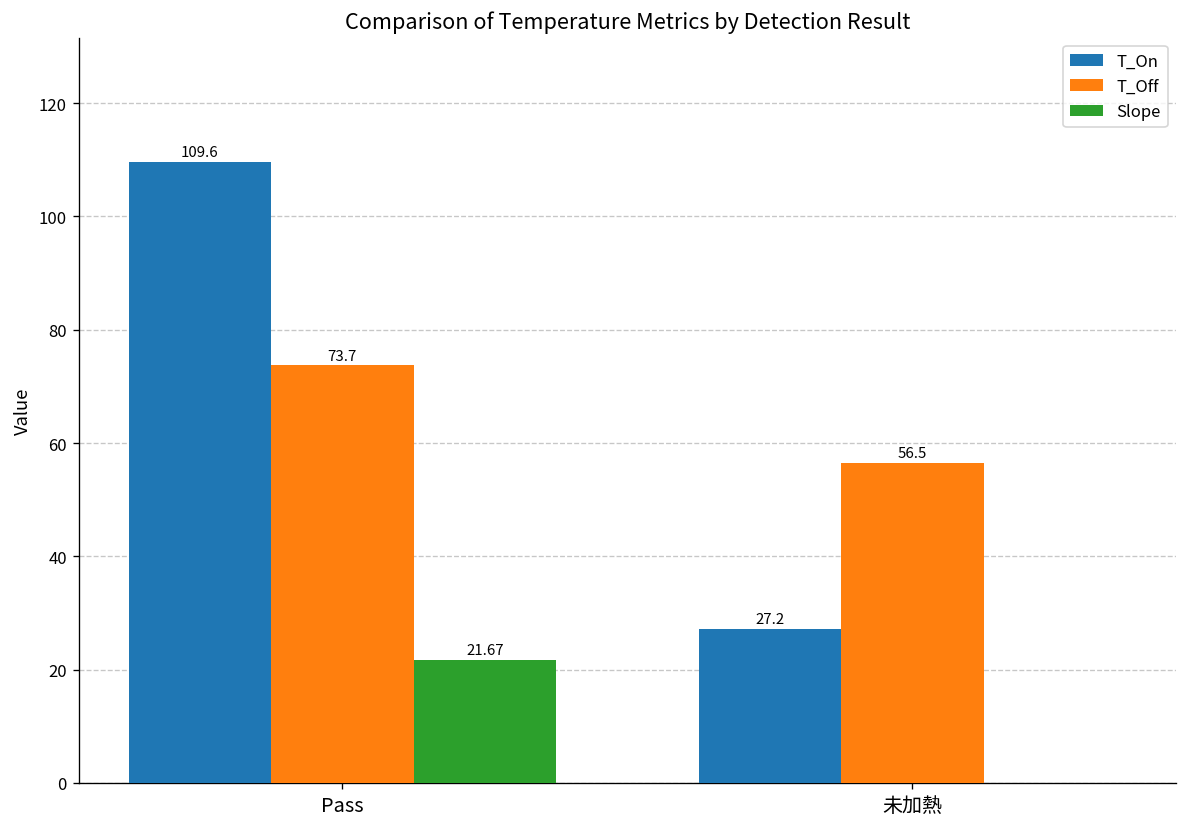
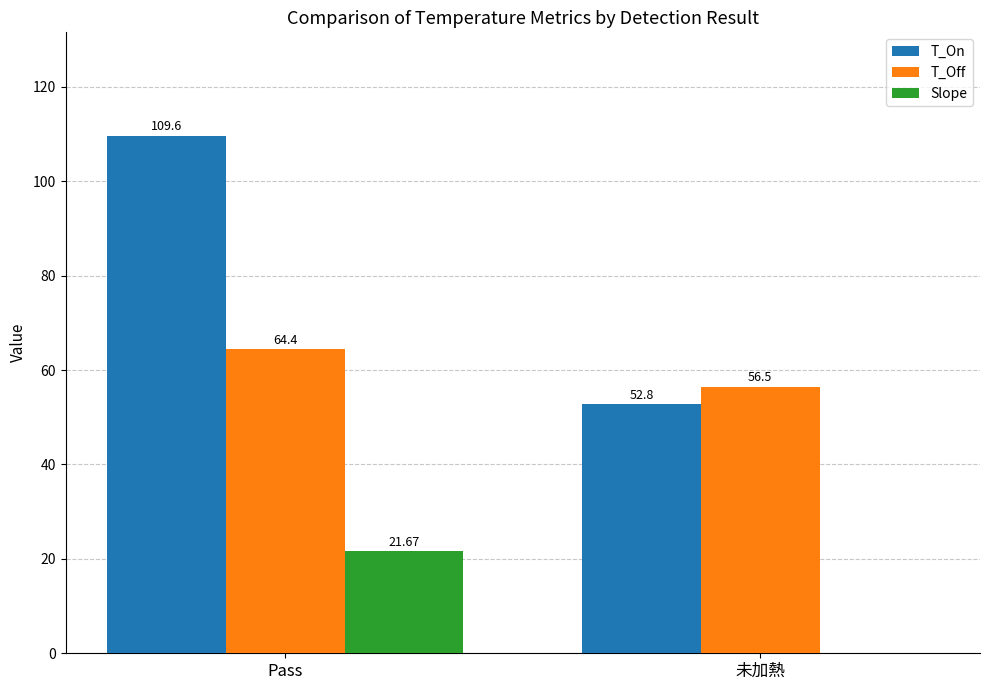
T_Off, Pass: 73.7 -> 64.4
T_On, 未加熱: 27.2 -> 52.8
